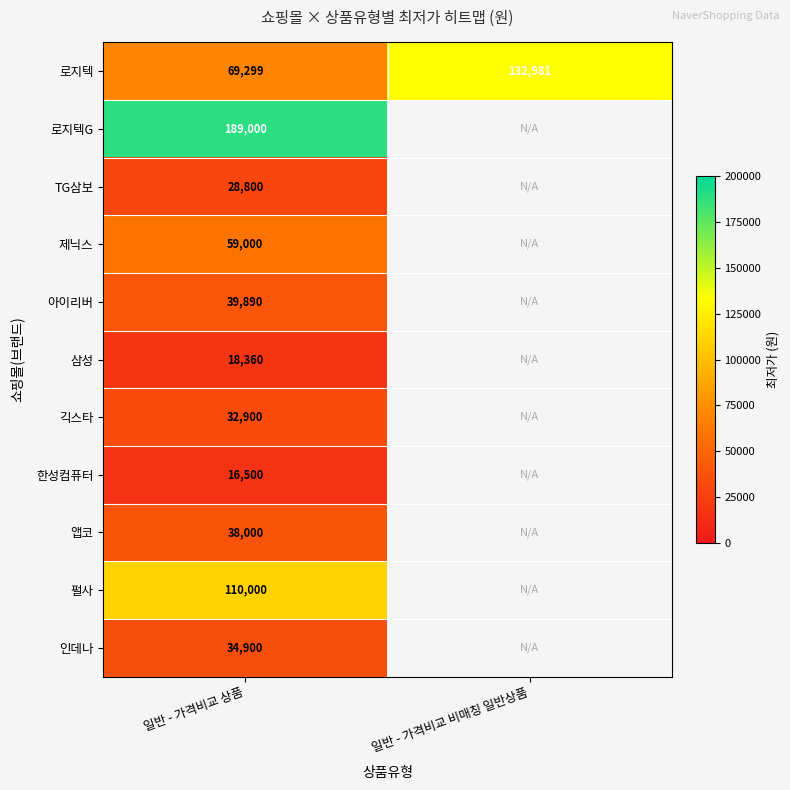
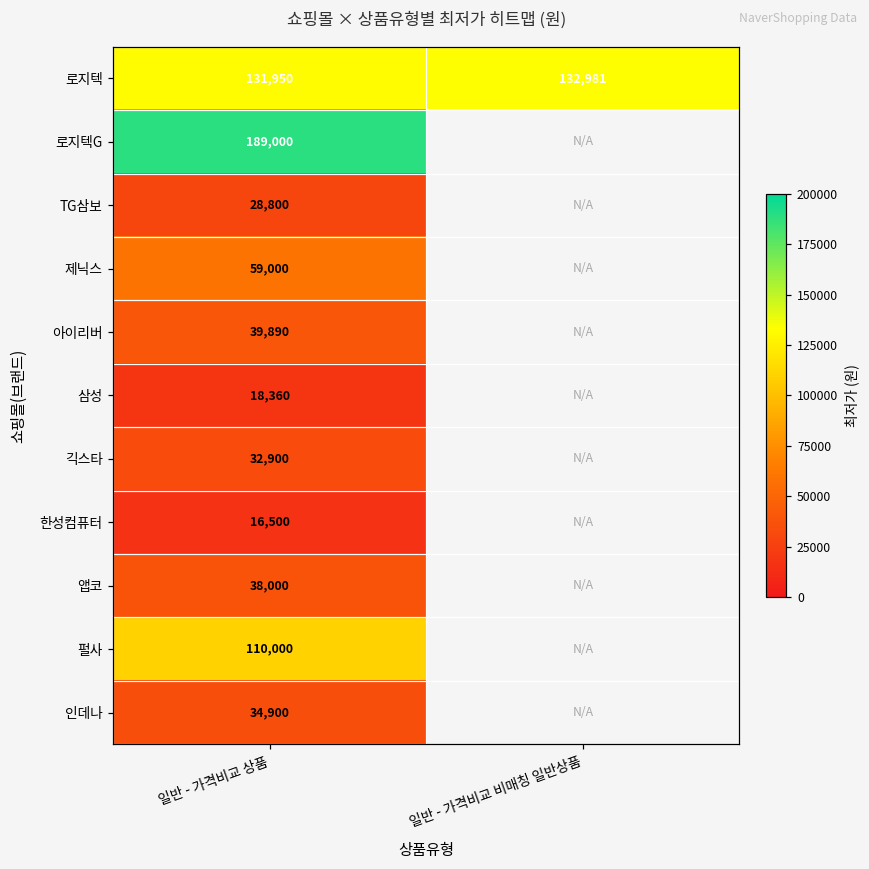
로지텍, 일반 - 가격비교 상품: 69,299 -> 131,950
